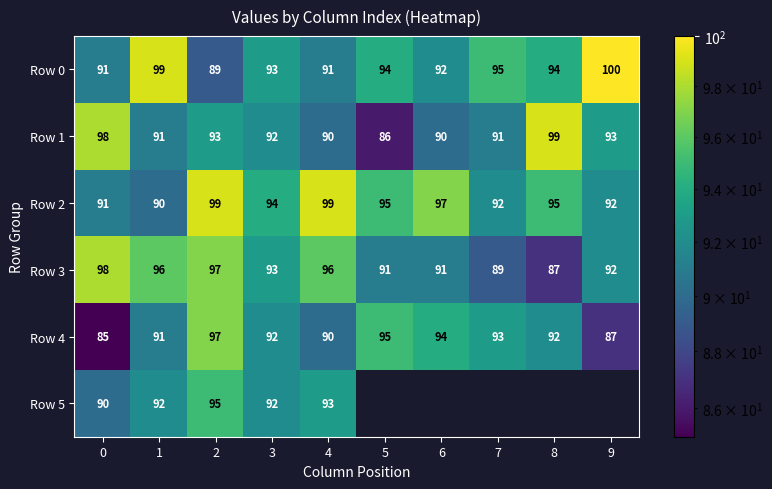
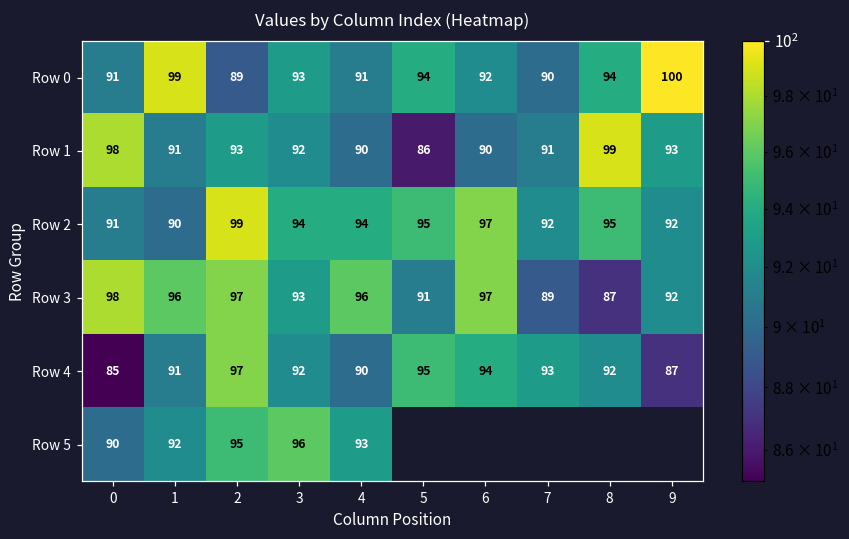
Row 0, 7: 95 -> 90
Row 2, 4: 99 -> 94
Row 3, 6: 91 -> 97
Row 5, 3: 92 -> 96
